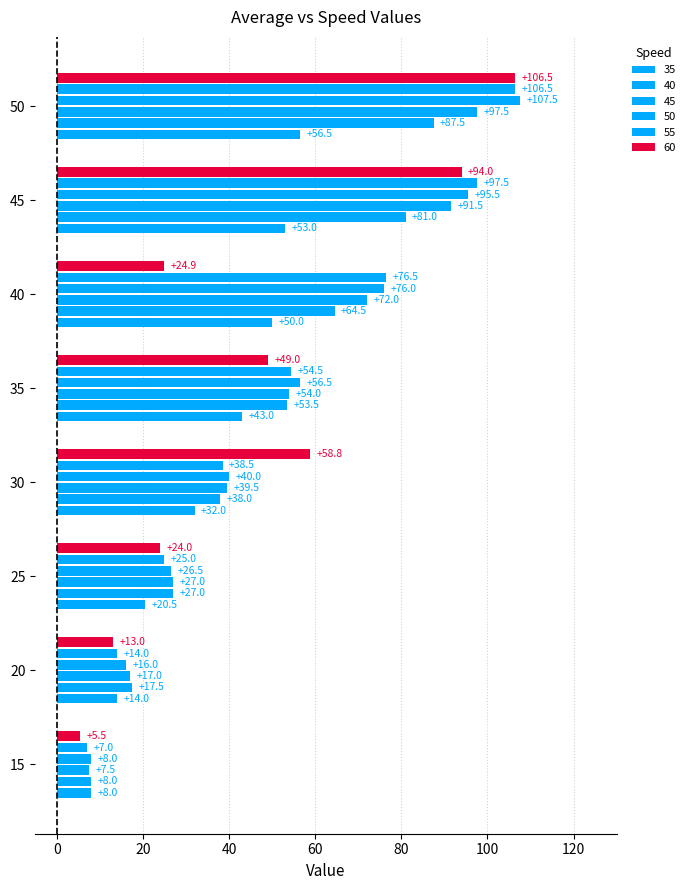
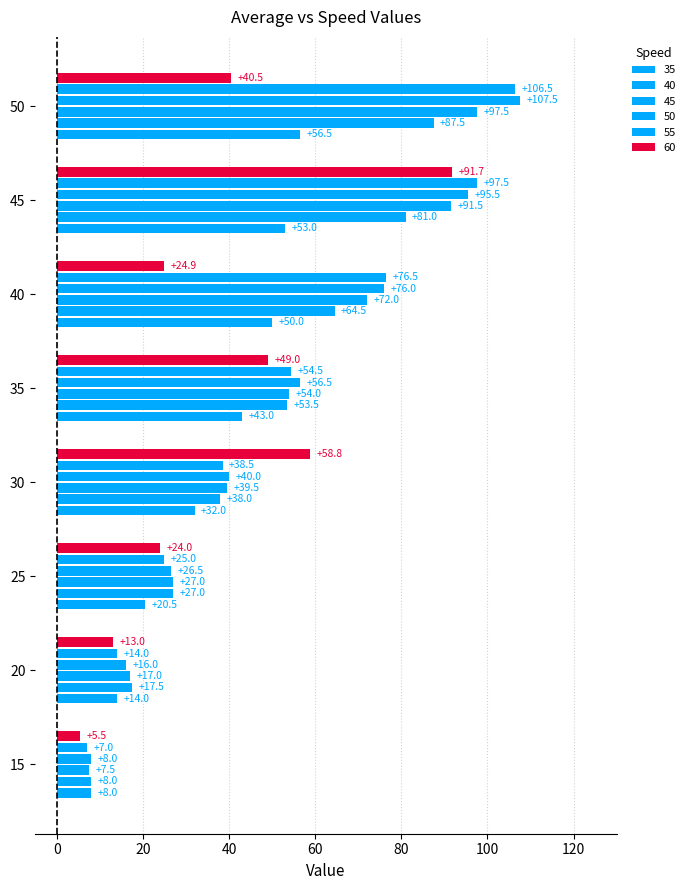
60, 50: +106.5 -> +40.5
60, 45: +94.0 -> +91.7
